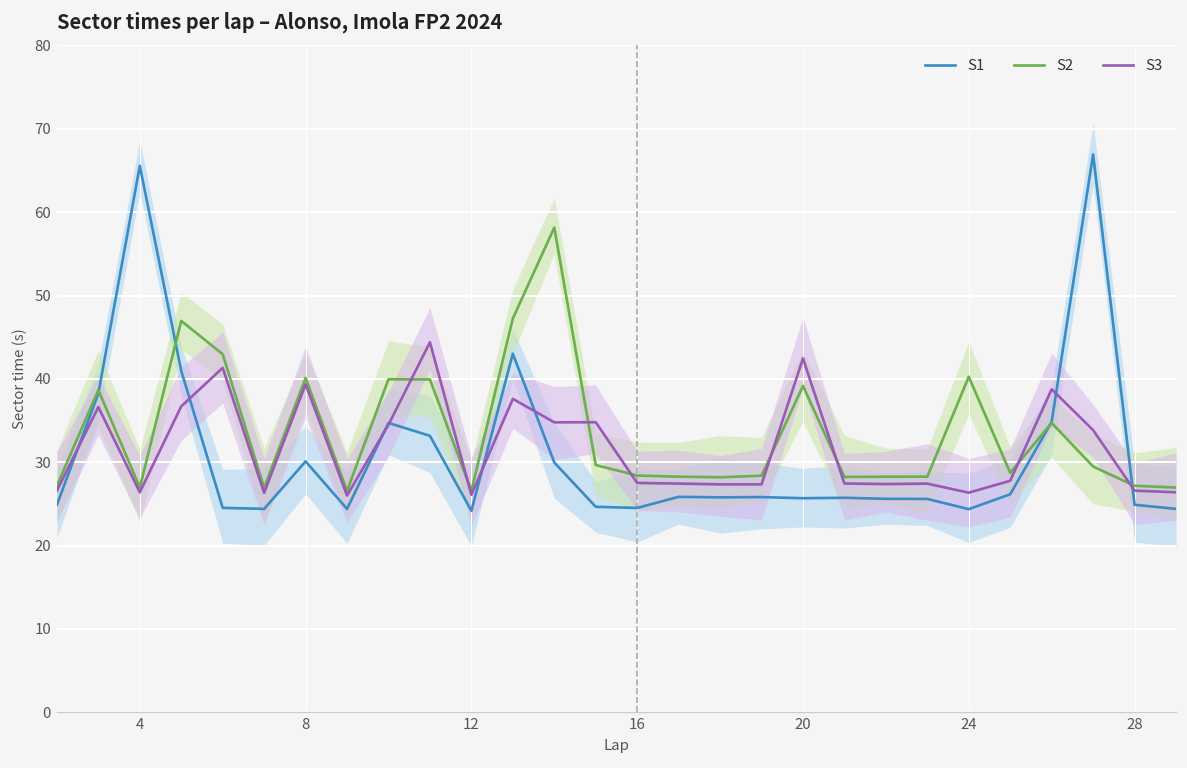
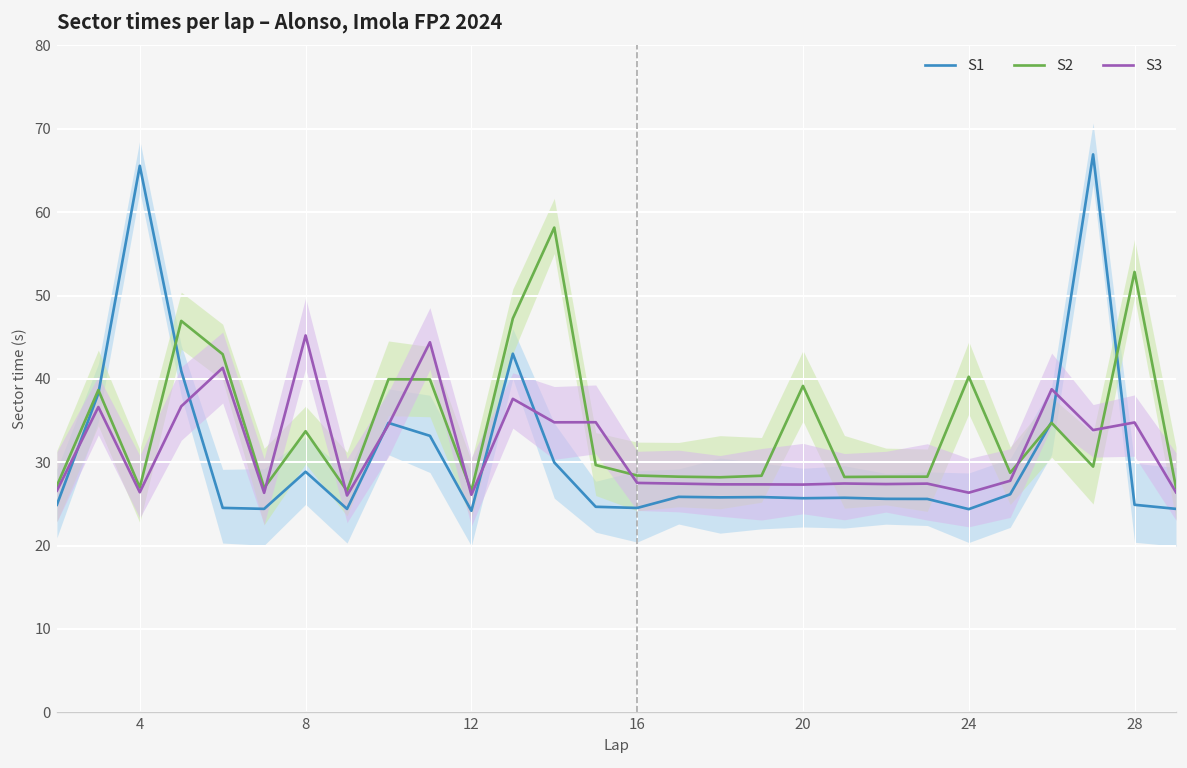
S1, 8: 30 -> 29
S2, 8: 40 -> 34
S3, 8: 39 -> 45
S3, 20: 42 -> 27
S2, 28: 27 -> 53
S3, 28: 27 -> 35
